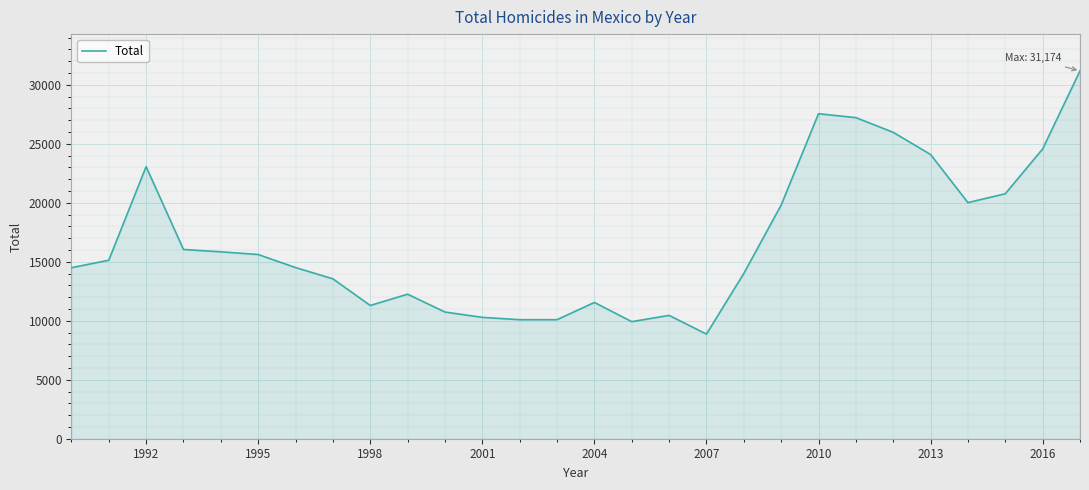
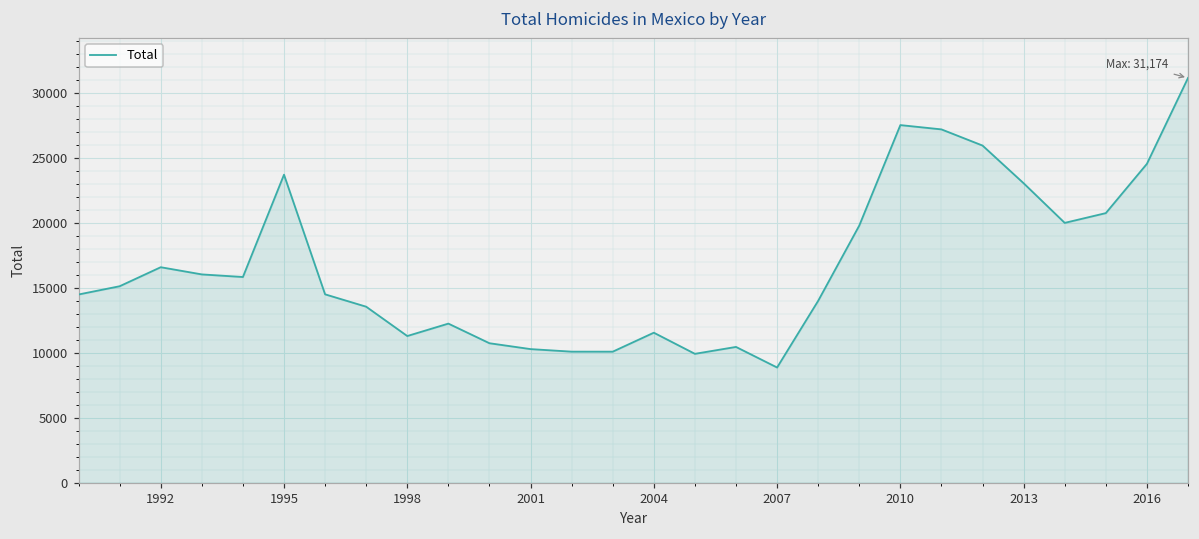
1992: 23100 -> 16600
1995: 15600 -> 23700
2013: 24100 -> 23100
